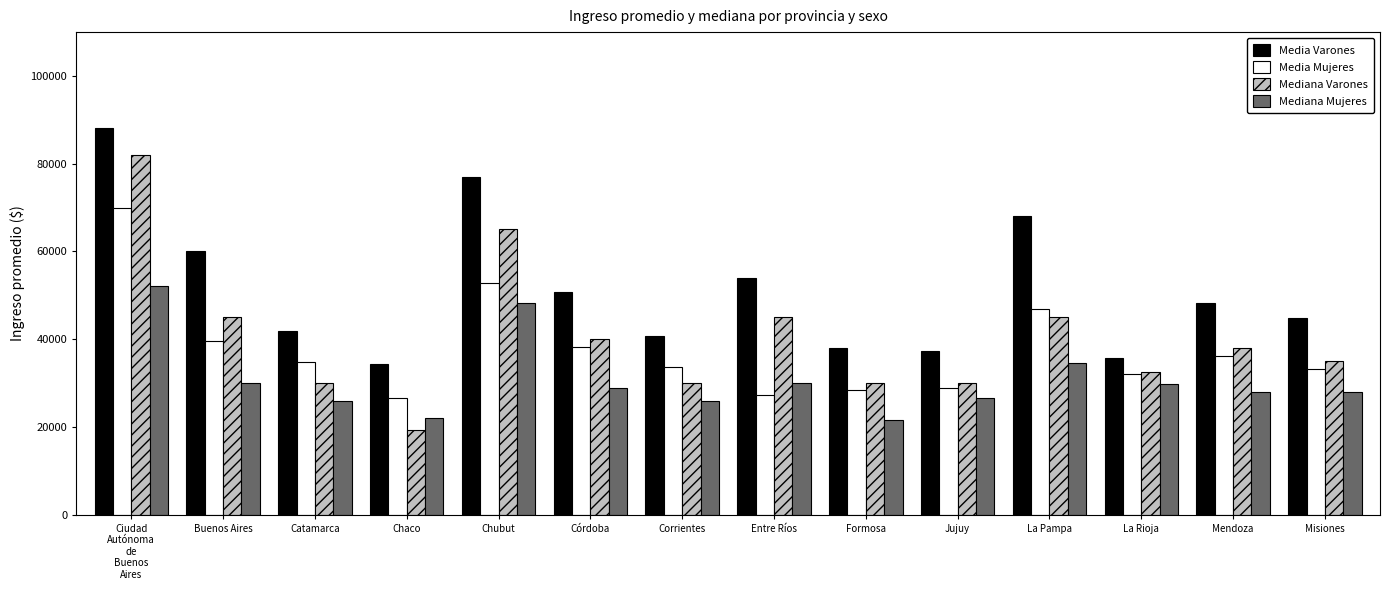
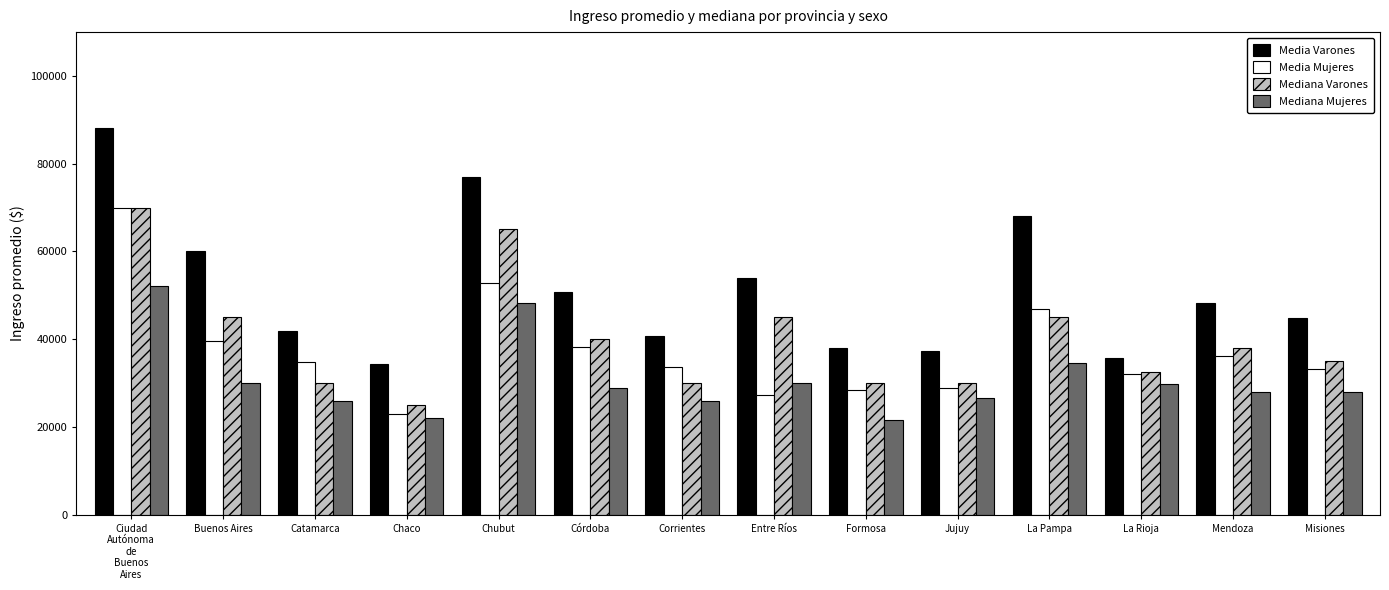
Mediana Varones, Ciudad Autónoma de Buenos Aires: 82000 -> 70000
Media Mujeres, Chaco: 26000 -> 23000
Mediana Varones, Chaco: 19000 -> 25000
